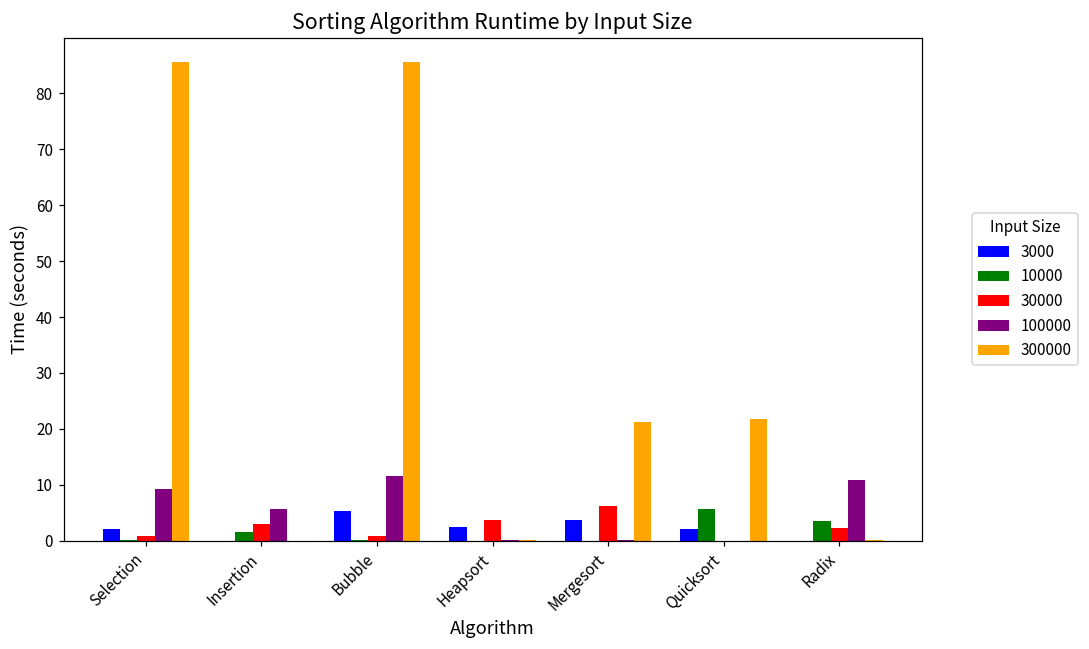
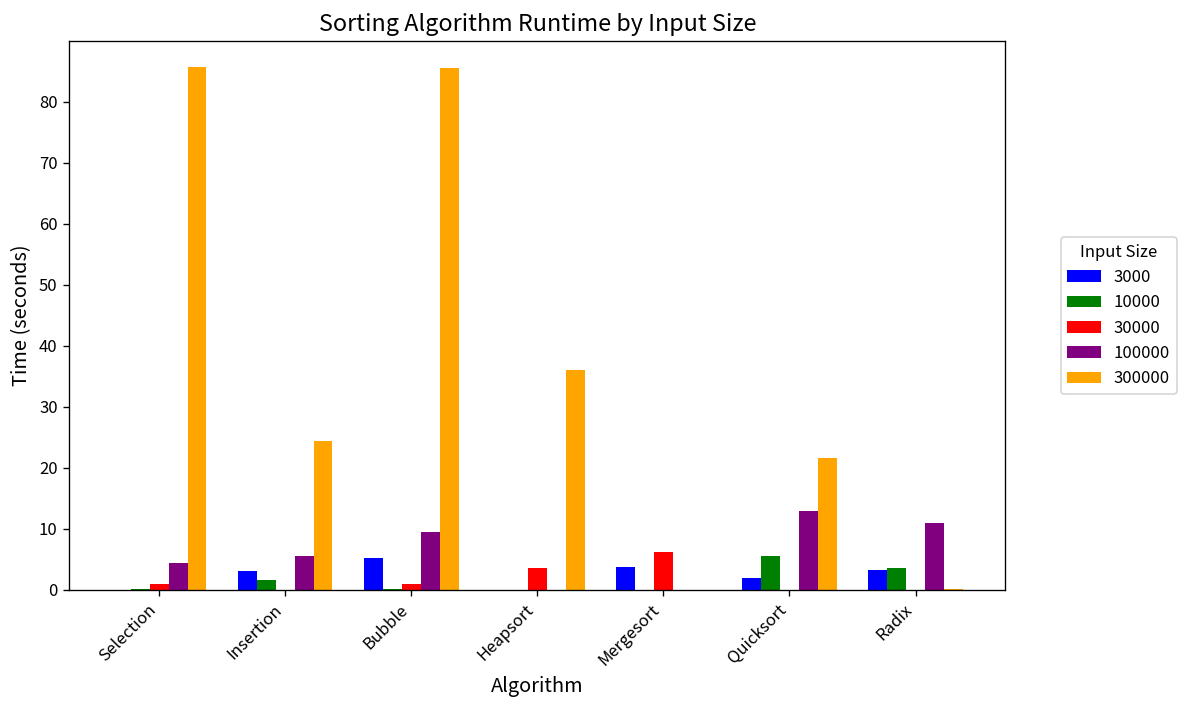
3000, Selection: 2 -> 0
100000, Selection: 9 -> 4
3000, Insertion: 0 -> 3
30000, Insertion: 3 -> 0
300000, Insertion: 0 -> 24
100000, Bubble: 12 -> 10
3000, Heapsort: 2 -> 0
300000, Heapsort: 0 -> 36
300000, Mergesort: 21 -> 0
100000, Quicksort: 0 -> 13
3000, Radix: 0 -> 3
30000, Radix: 2 -> 0
